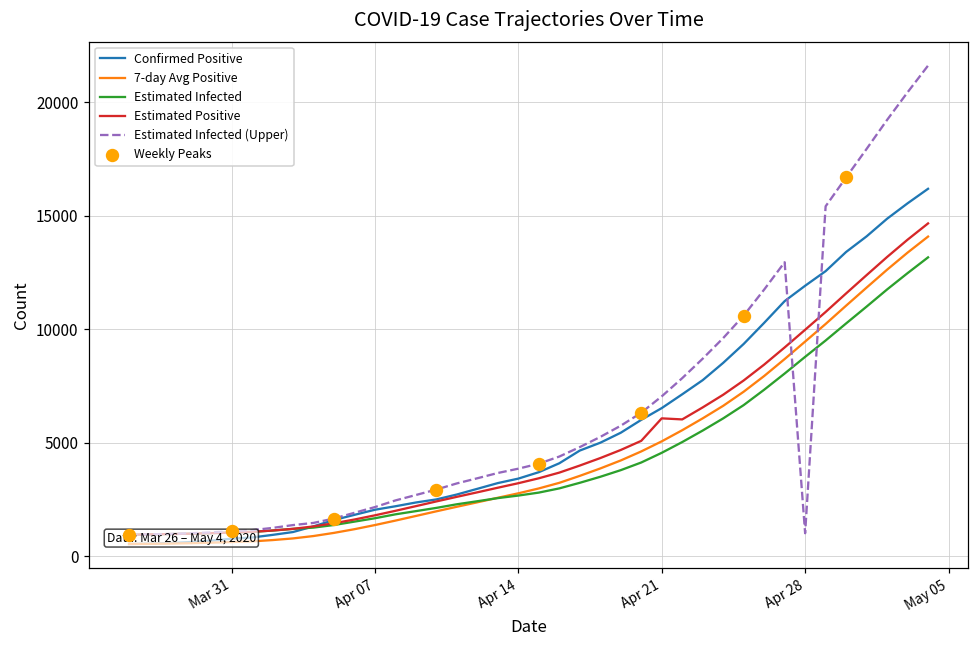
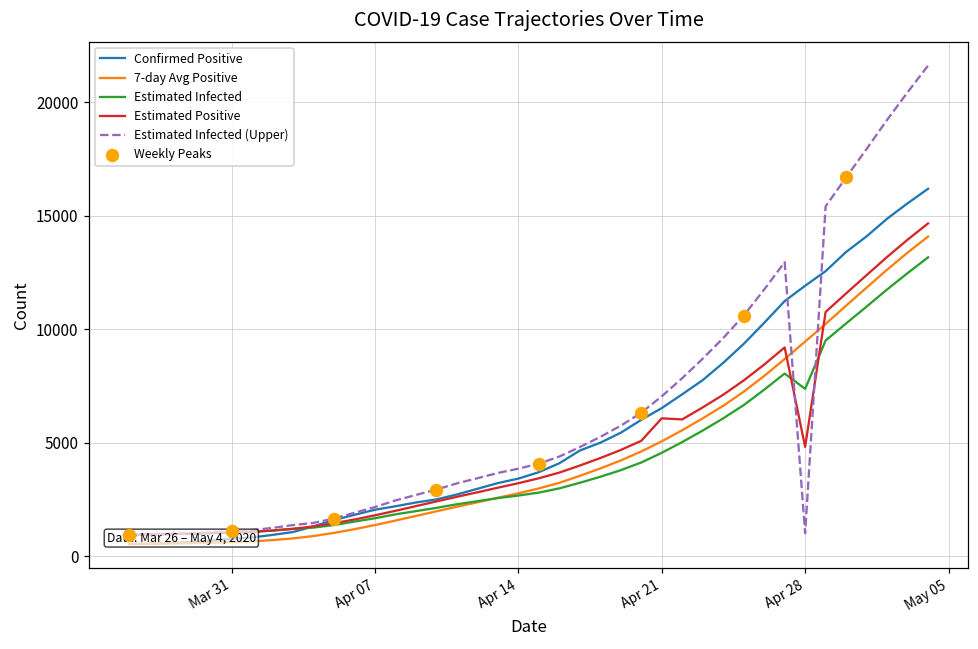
Estimated Infected, Apr 28: 8800 -> 7400
Estimated Positive, Apr 28: 10000 -> 4800
